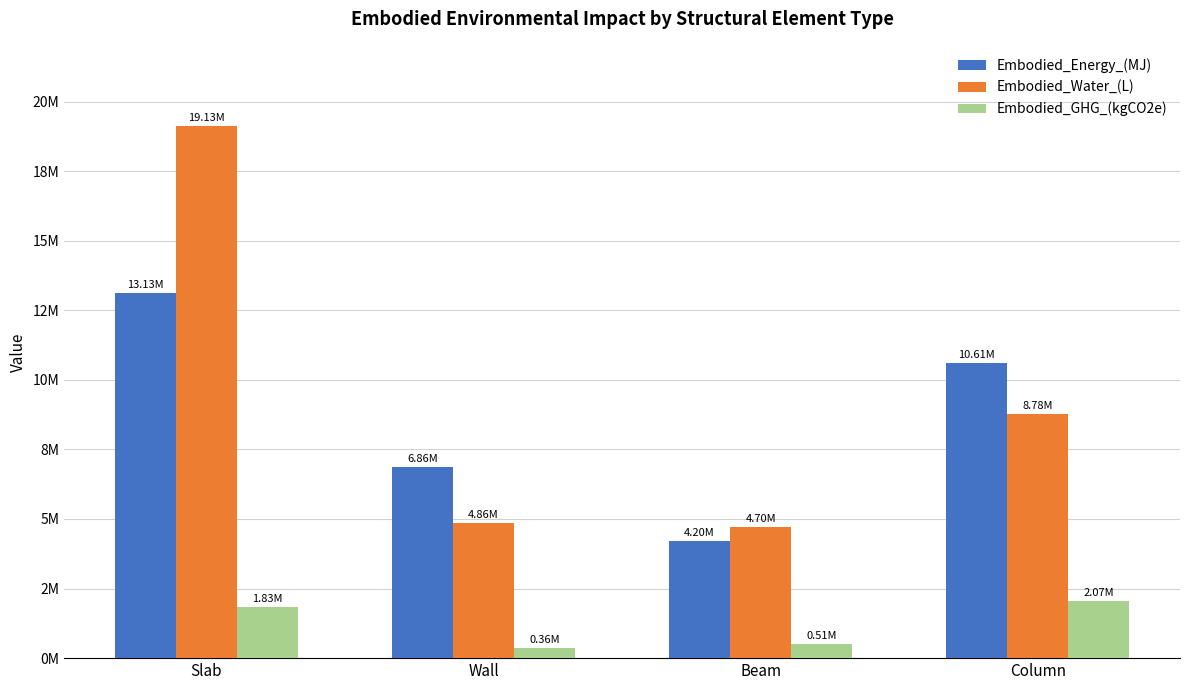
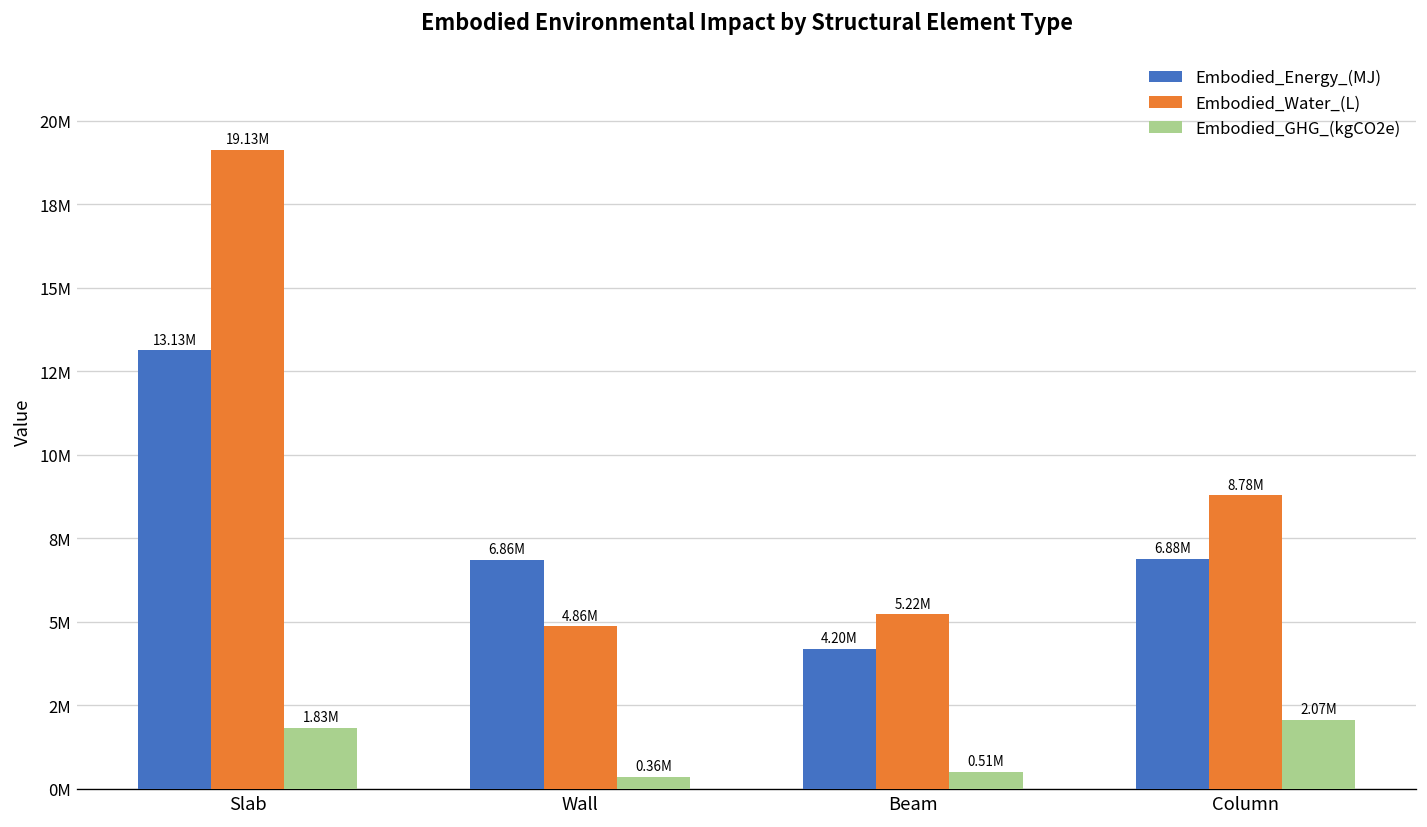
Embodied_Water_(L), Beam: 4.70M -> 5.22M
Embodied_Energy_(MJ), Column: 10.61M -> 6.88M
